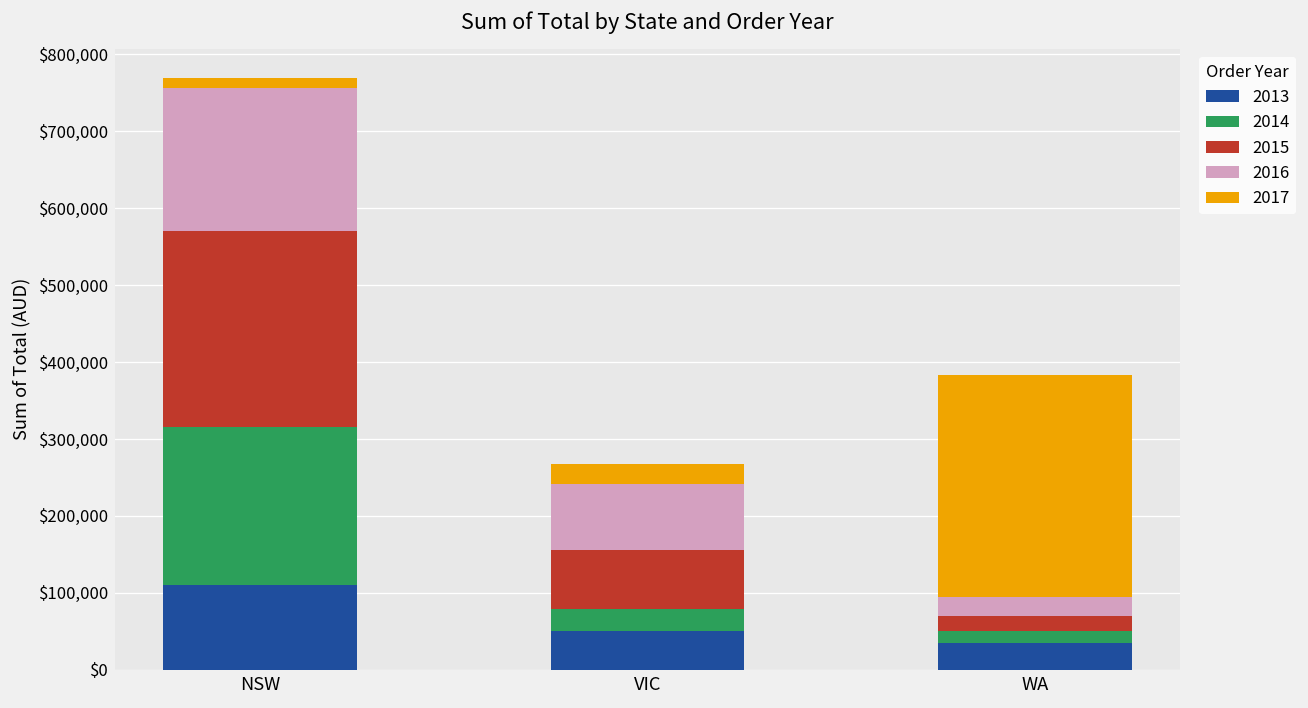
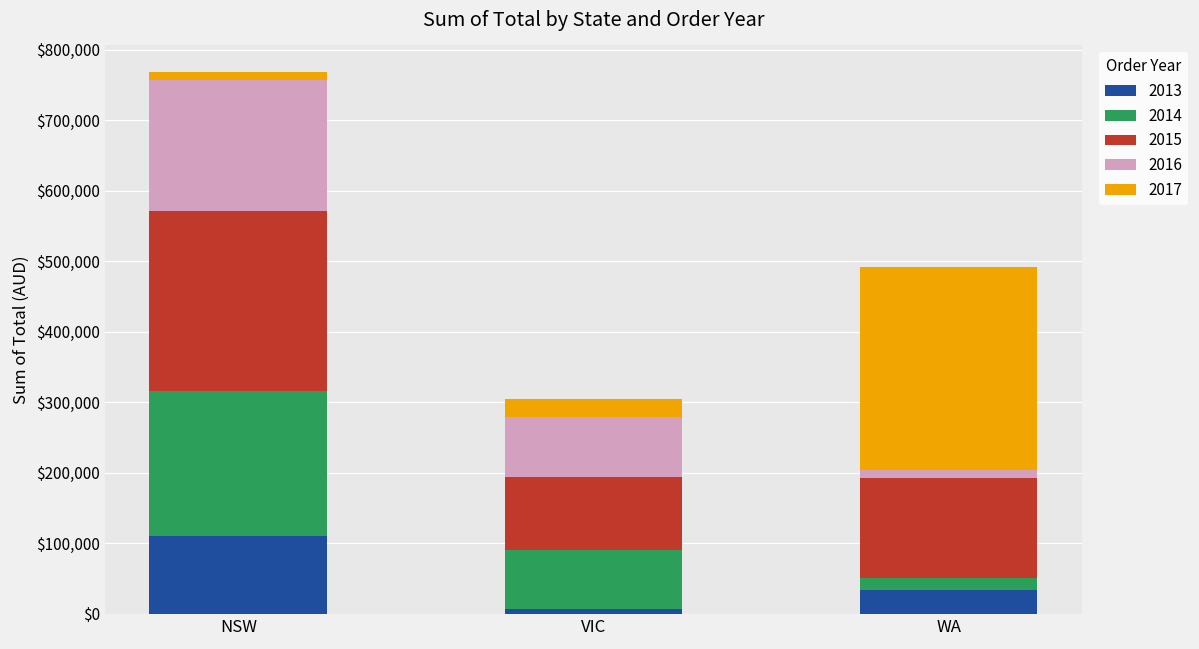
2013, VIC: $50,000 -> $10,000
2014, VIC: $30,000 -> $80,000
2015, VIC: $80,000 -> $100,000
2015, WA: $20,000 -> $140,000
2016, WA: $20,000 -> $10,000
